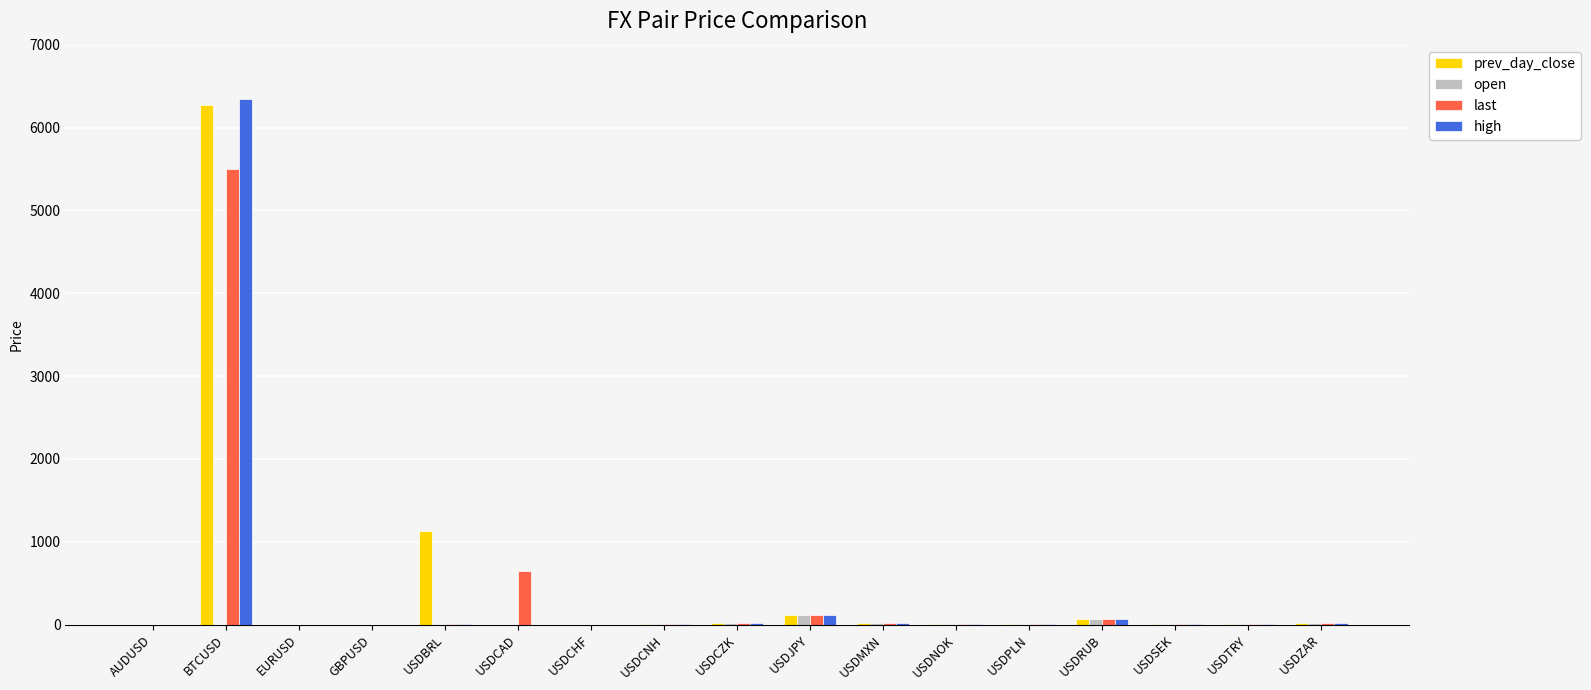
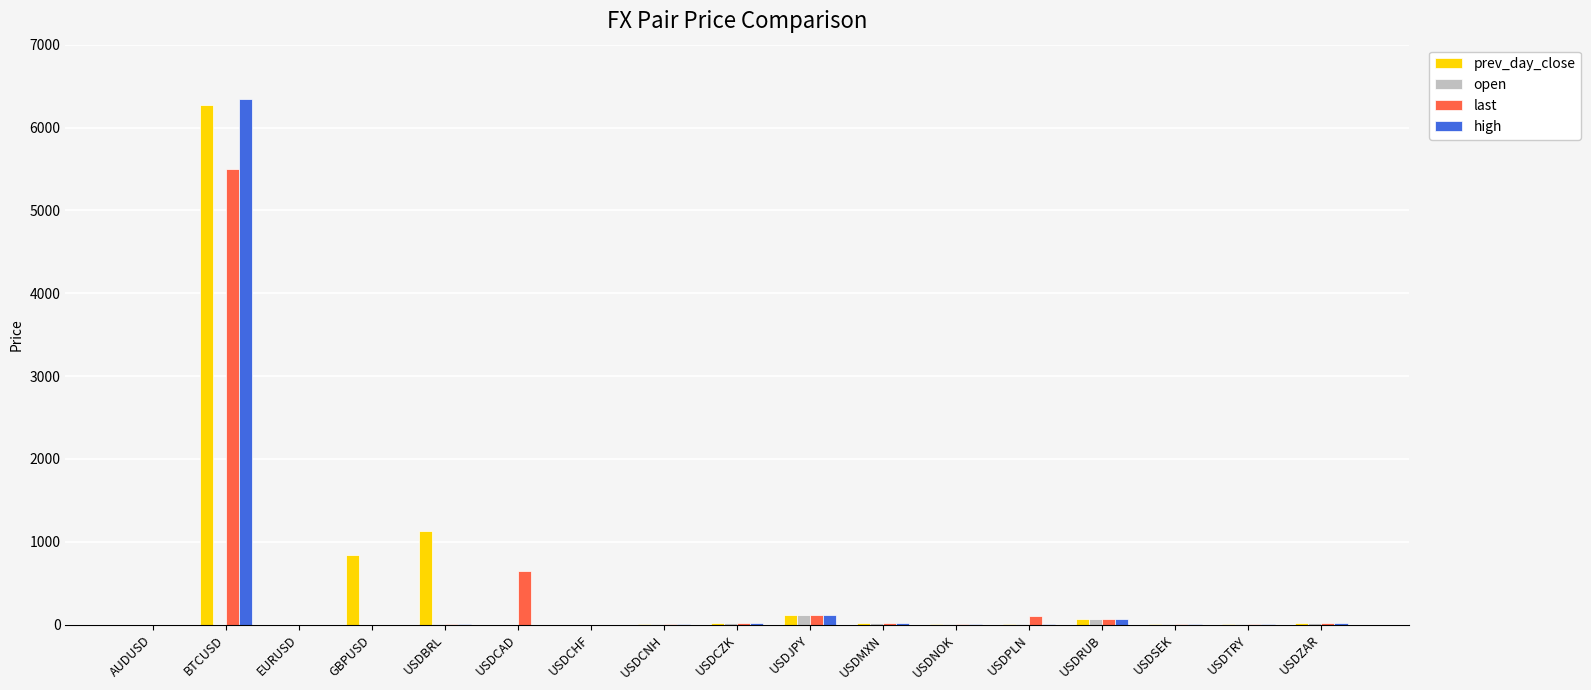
prev_day_close, GBPUSD: 0 -> 800
last, USDPLN: 0 -> 100
